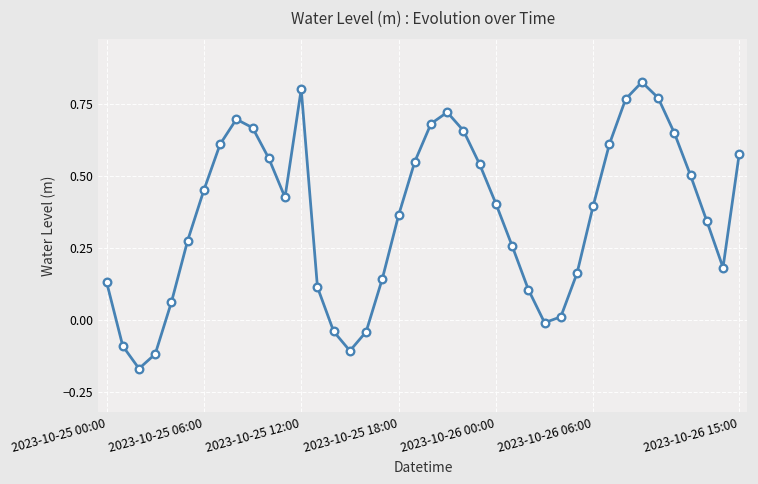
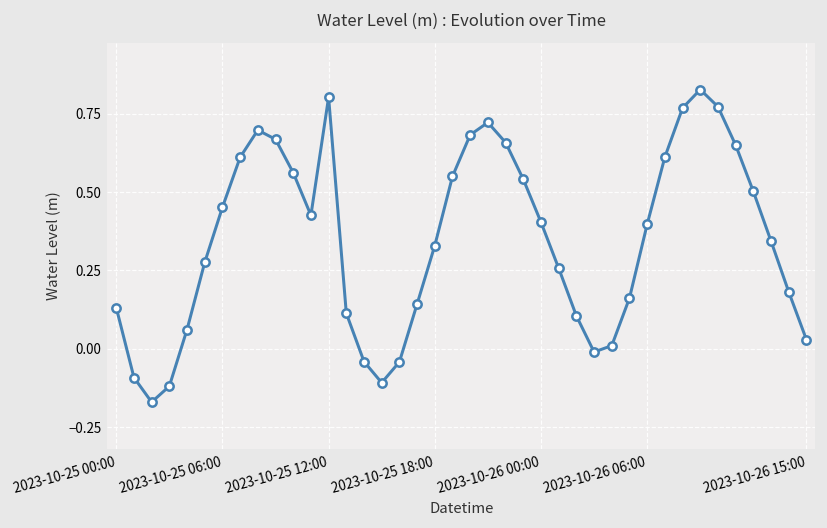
2023-10-25 18:00: 0.36 -> 0.33
2023-10-26 15:00: 0.58 -> 0.03
